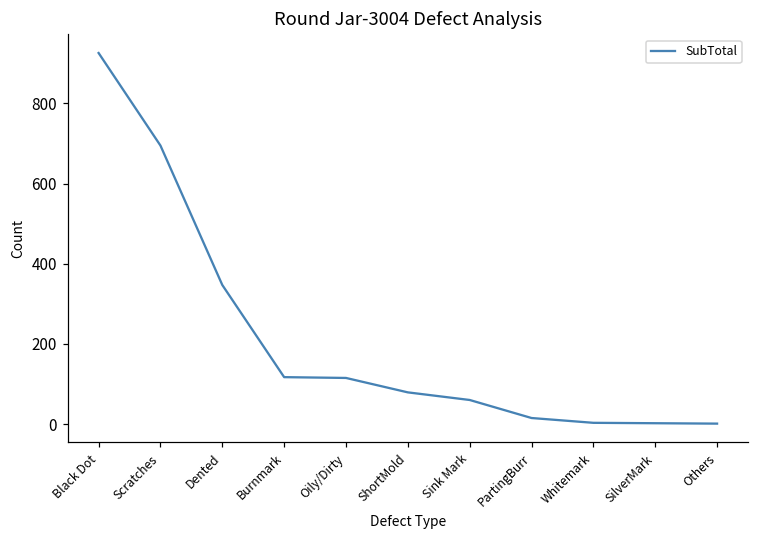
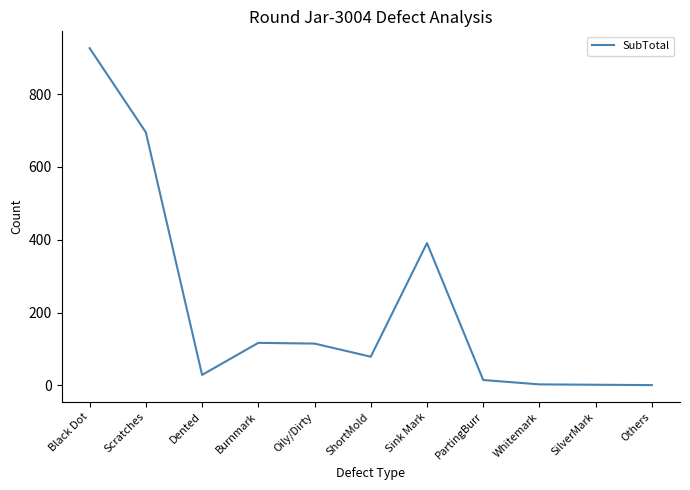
Dented: 350 -> 30
Sink Mark: 60 -> 390
